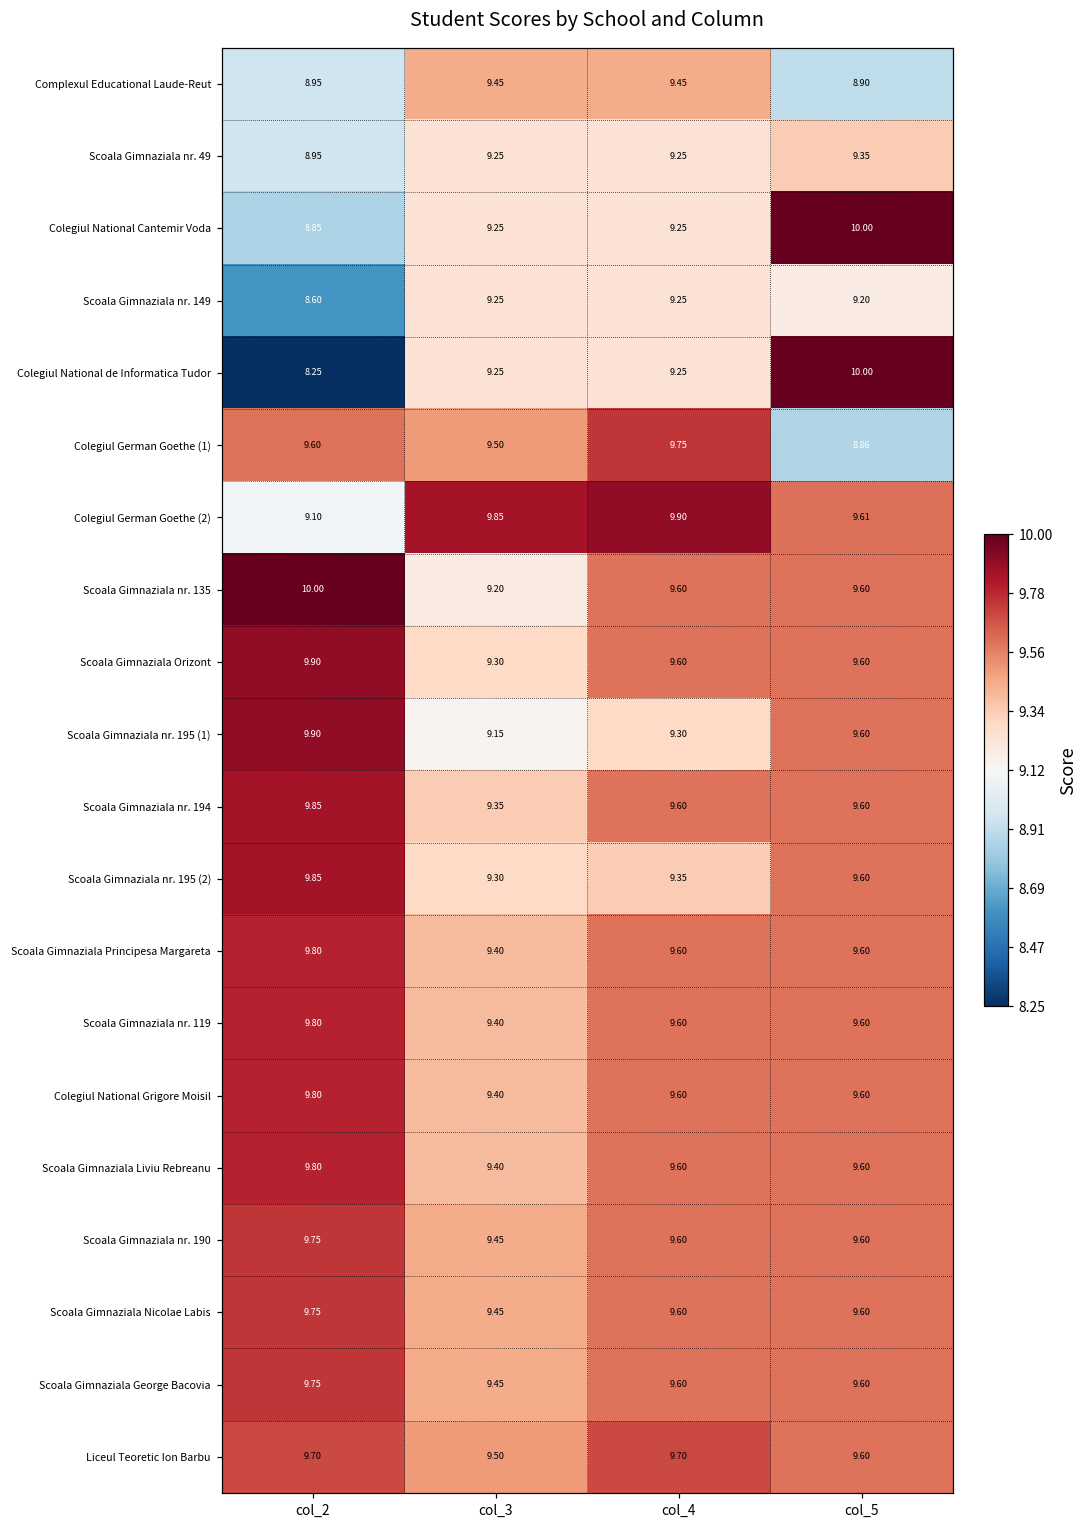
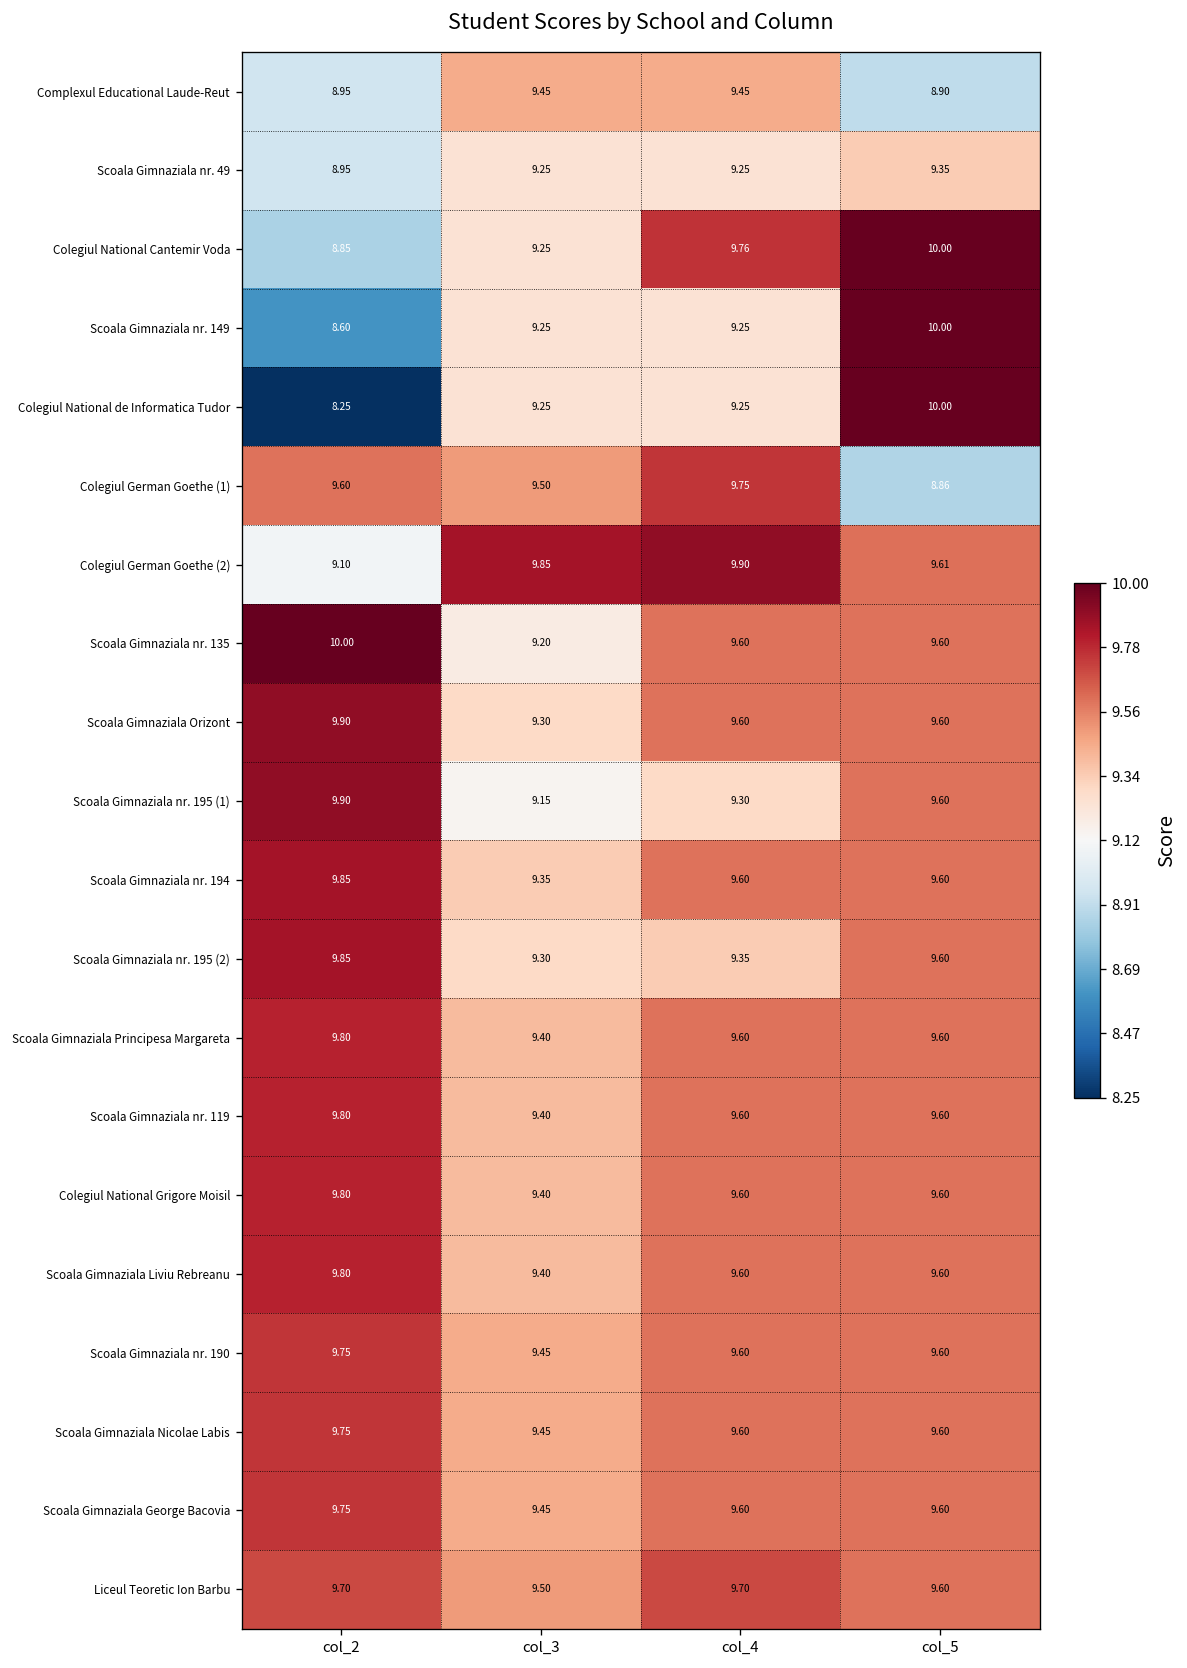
Colegiul National Cantemir Voda, col_4: 9.25 -> 9.76
Scoala Gimnaziala nr. 149, col_5: 9.20 -> 10.00
